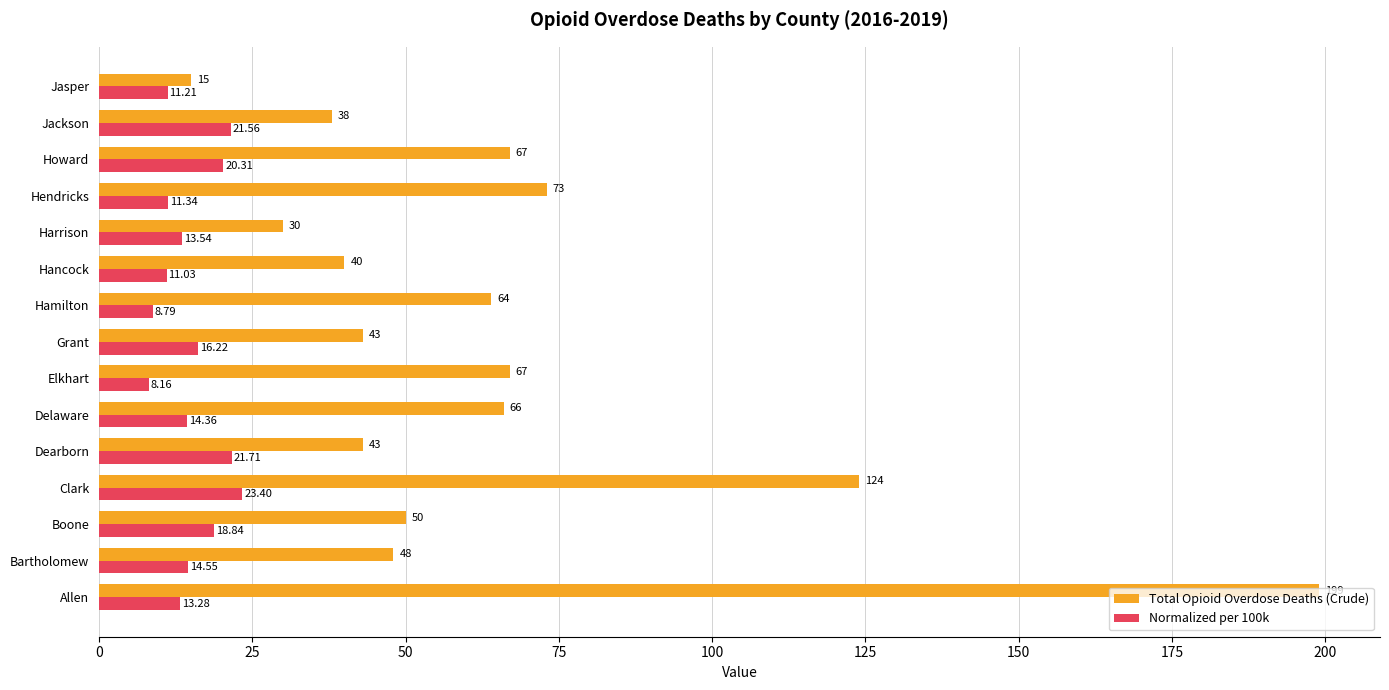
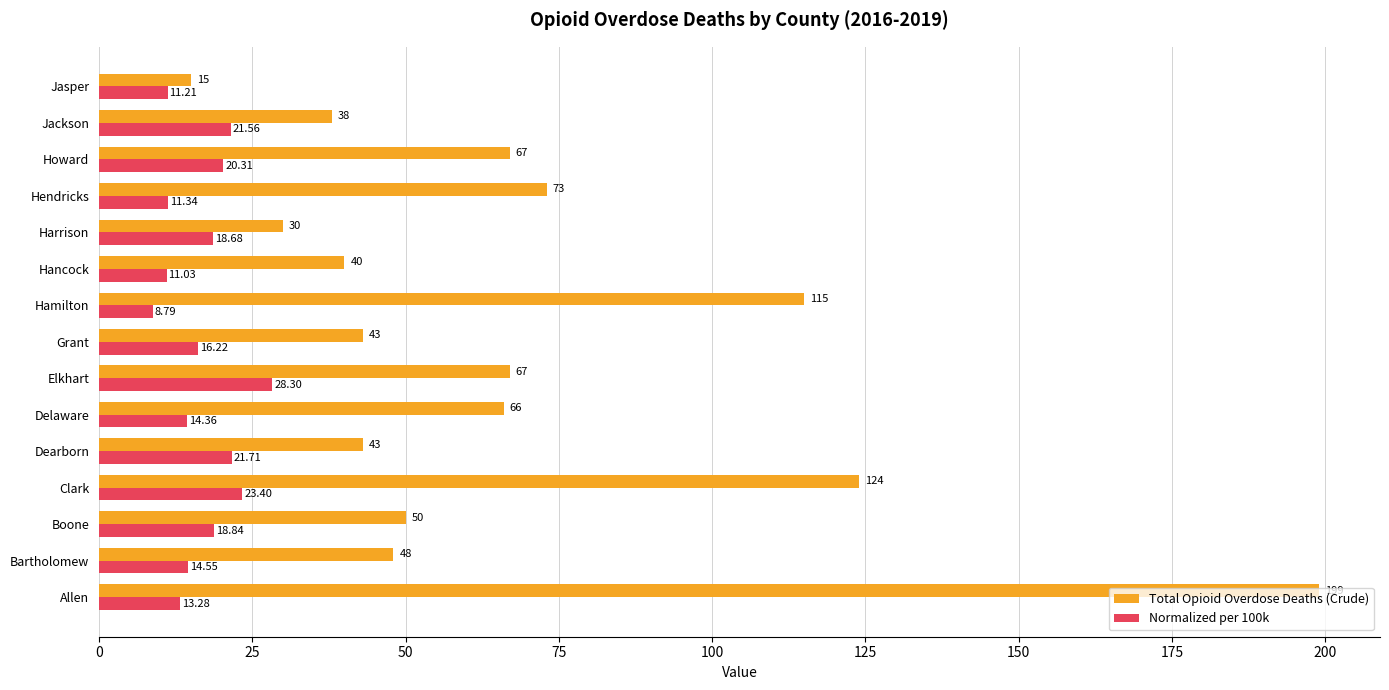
Normalized per 100k, Harrison: 13.54 -> 18.68
Total Opioid Overdose Deaths (Crude), Hamilton: 64 -> 115
Normalized per 100k, Elkhart: 8.16 -> 28.30
